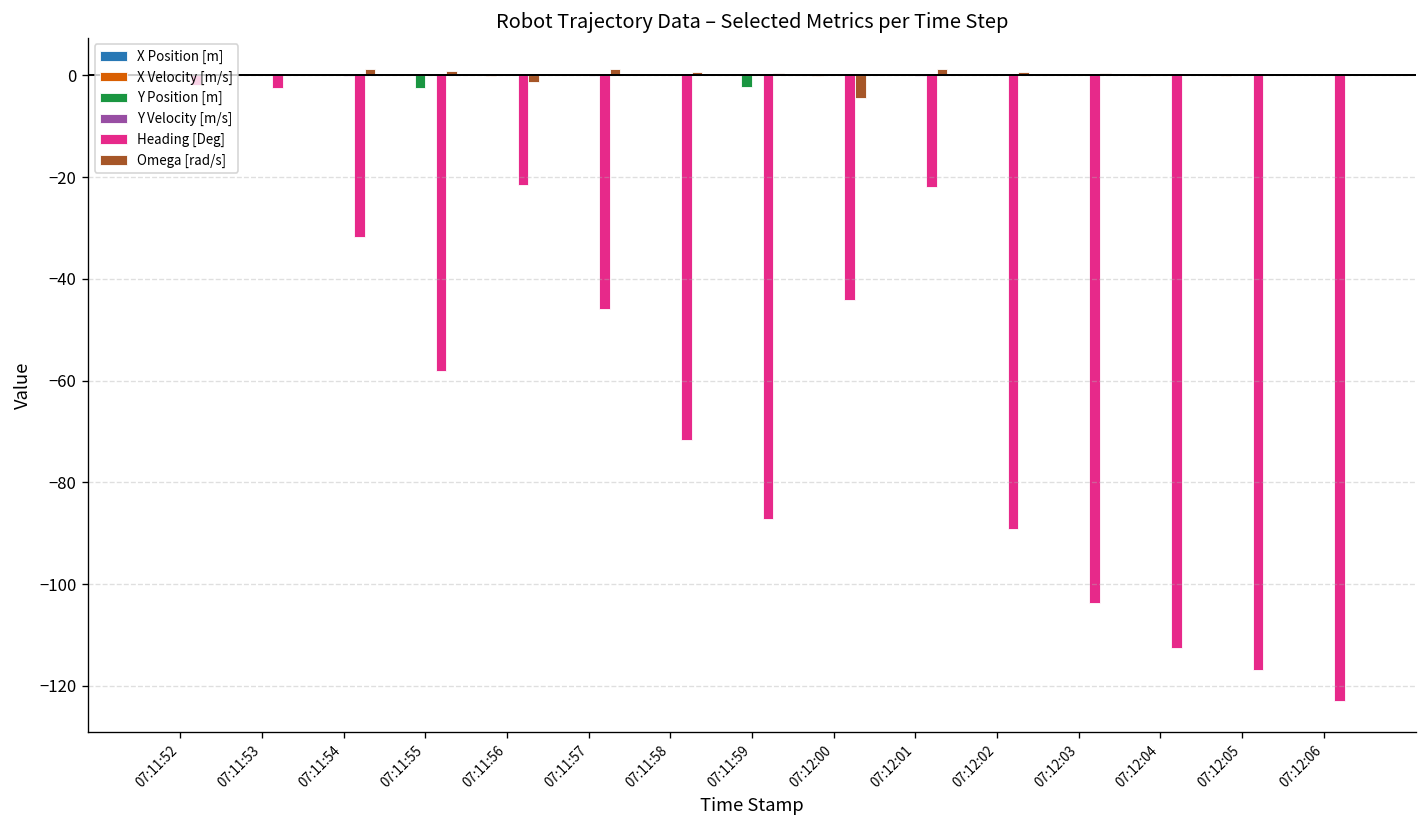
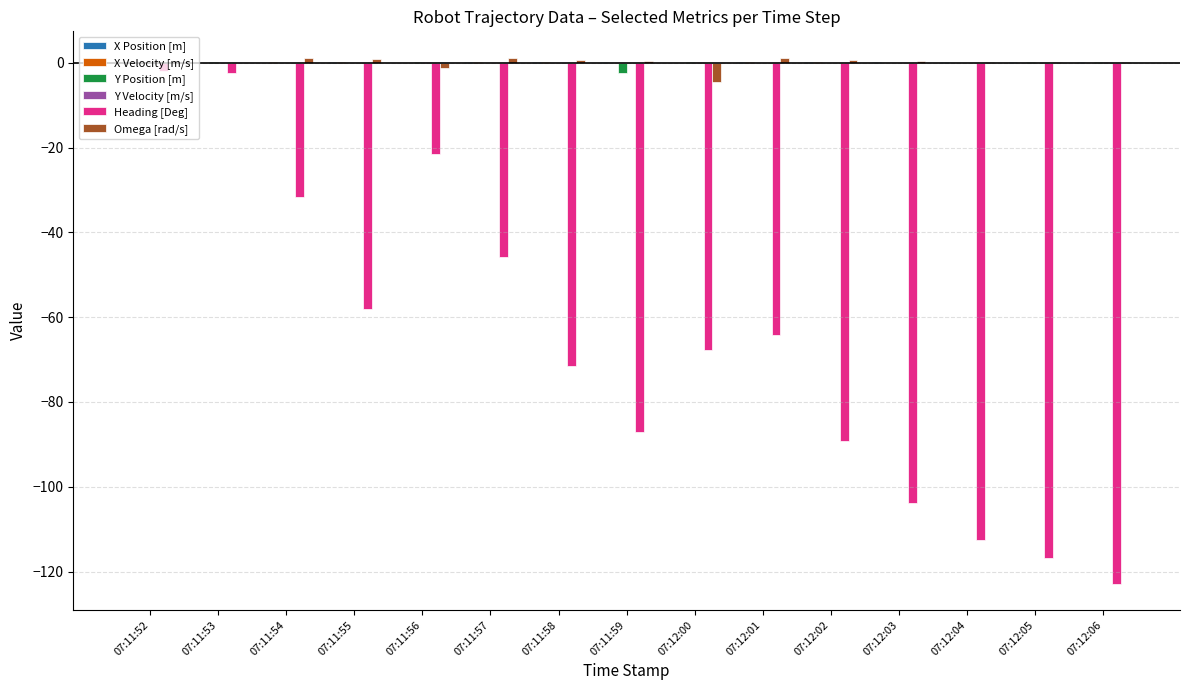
Y Position [m], 07:11:55: -2 -> 0
Heading [Deg], 07:12:00: -44 -> -68
Heading [Deg], 07:12:01: -22 -> -64
